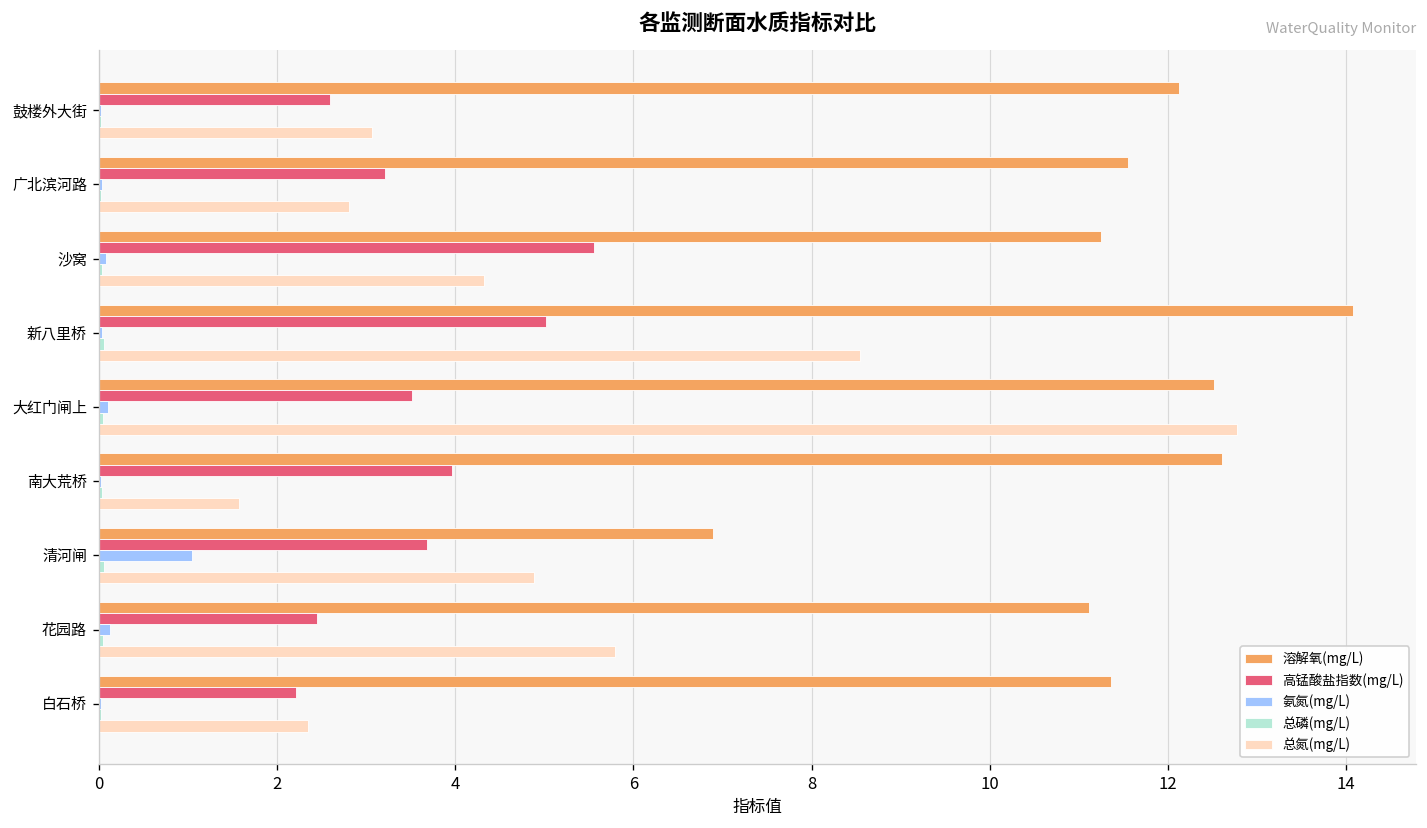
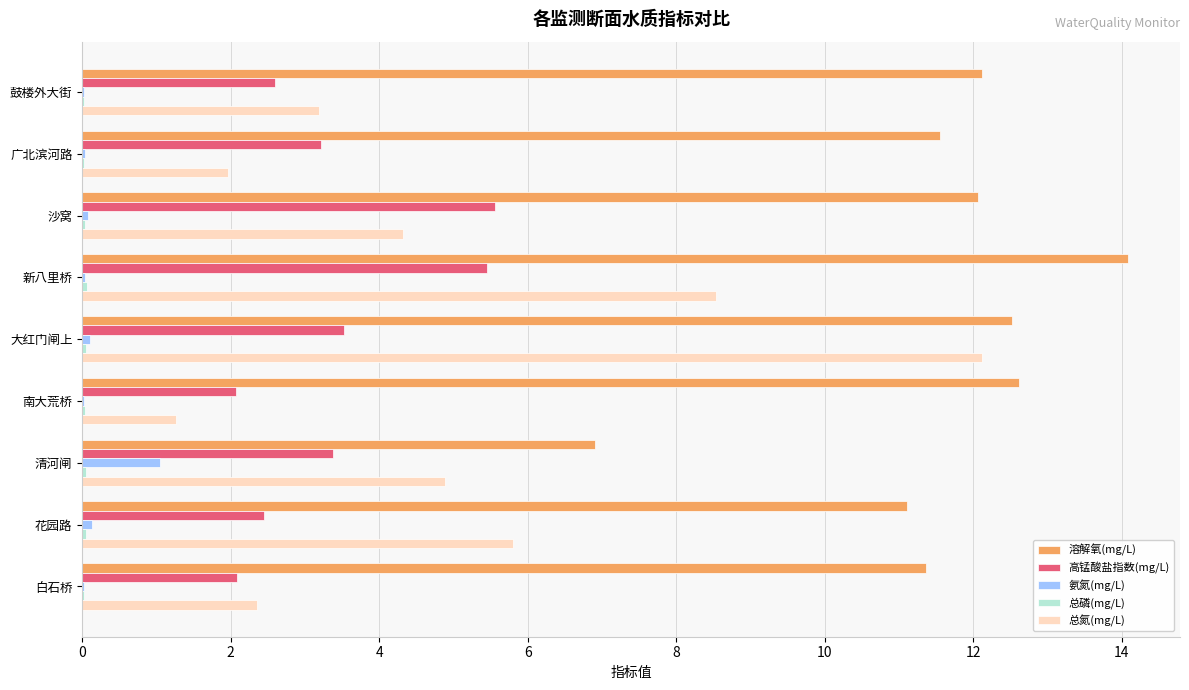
总氮(mg/L), 鼓楼外大街: 3.1 -> 3.2
总氮(mg/L), 广北滨河路: 2.8 -> 2.0
溶解氧(mg/L), 沙窝: 11.3 -> 12.1
高锰酸盐指数(mg/L), 新八里桥: 5.0 -> 5.5
总氮(mg/L), 大红门闸上: 12.8 -> 12.1
高锰酸盐指数(mg/L), 南大荒桥: 4.0 -> 2.1
总氮(mg/L), 南大荒桥: 1.6 -> 1.3
高锰酸盐指数(mg/L), 清河闸: 3.7 -> 3.4
高锰酸盐指数(mg/L), 白石桥: 2.2 -> 2.1
